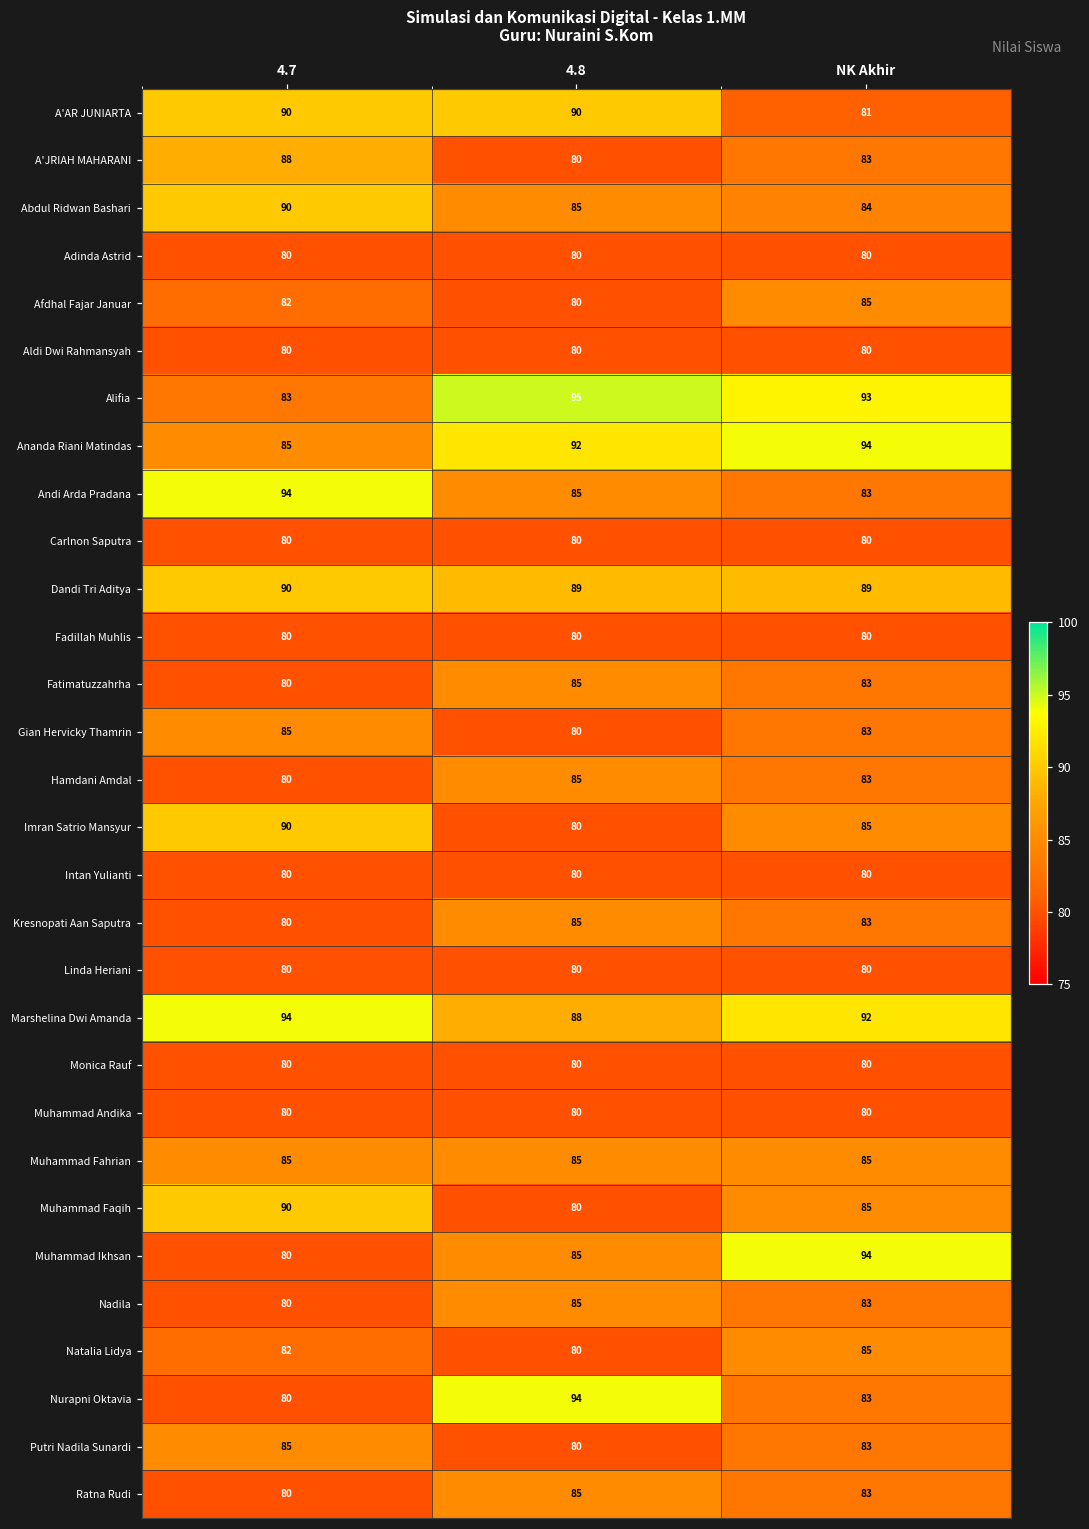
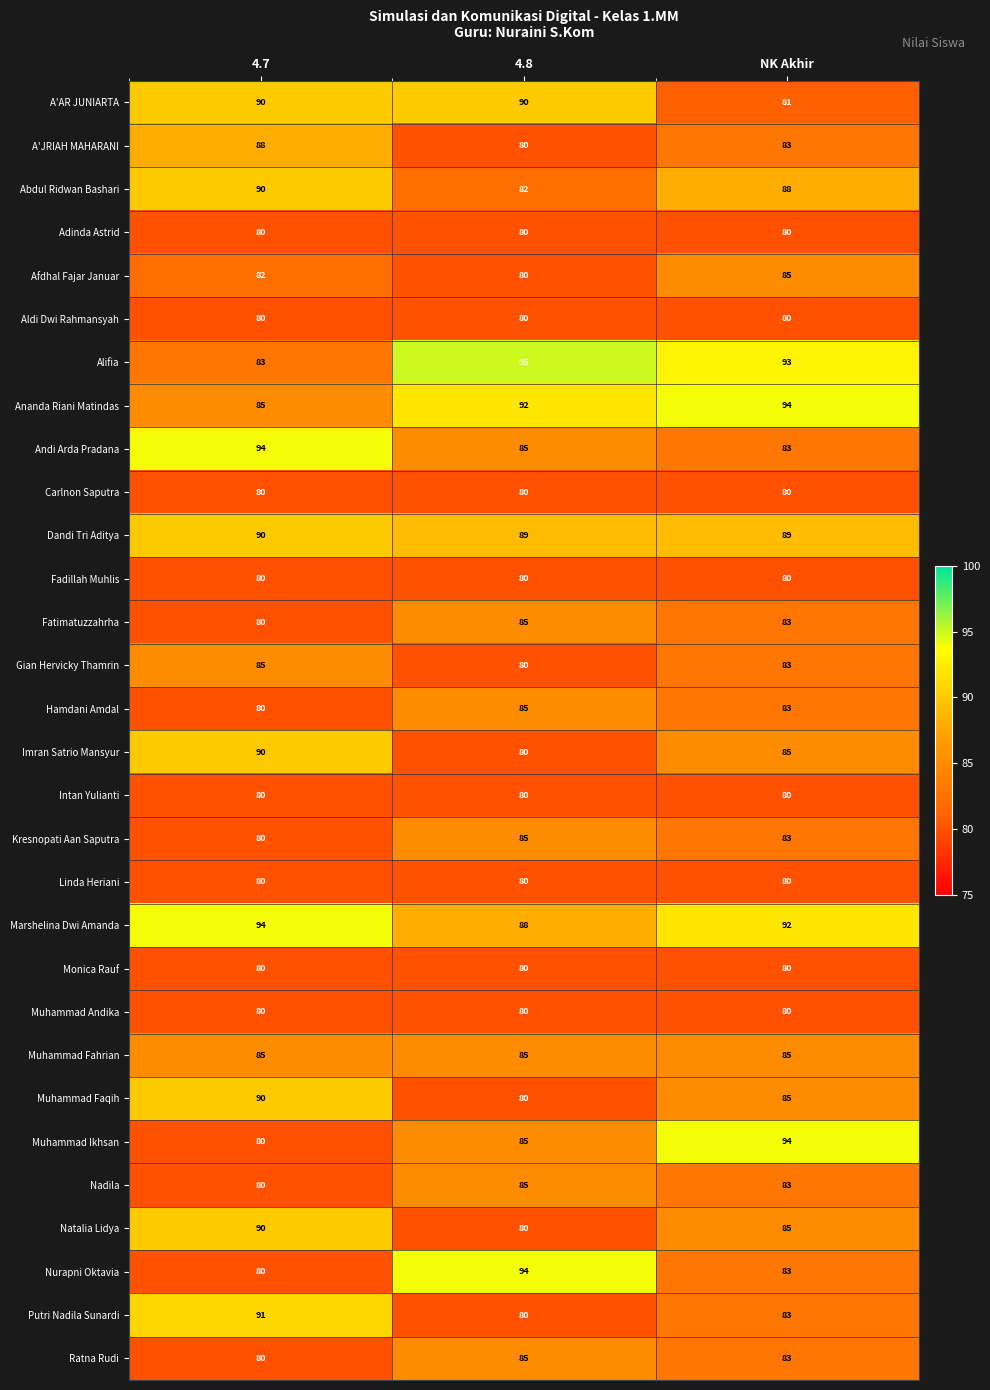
Abdul Ridwan Bashari, 4.8: 85 -> 82
Abdul Ridwan Bashari, NK Akhir: 84 -> 88
Natalia Lidya, 4.7: 82 -> 90
Putri Nadila Sunardi, 4.7: 85 -> 91
